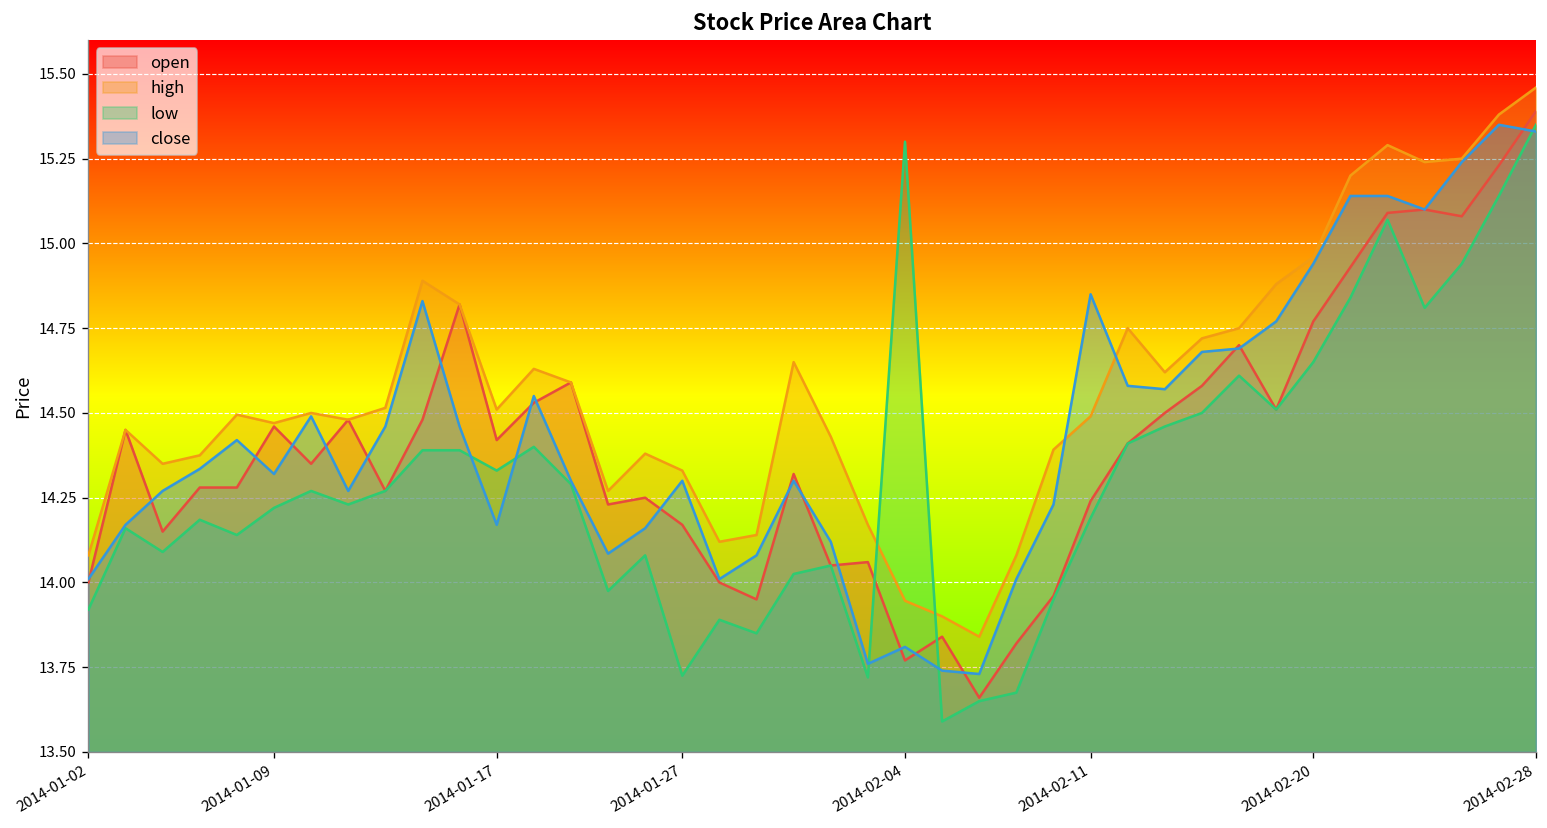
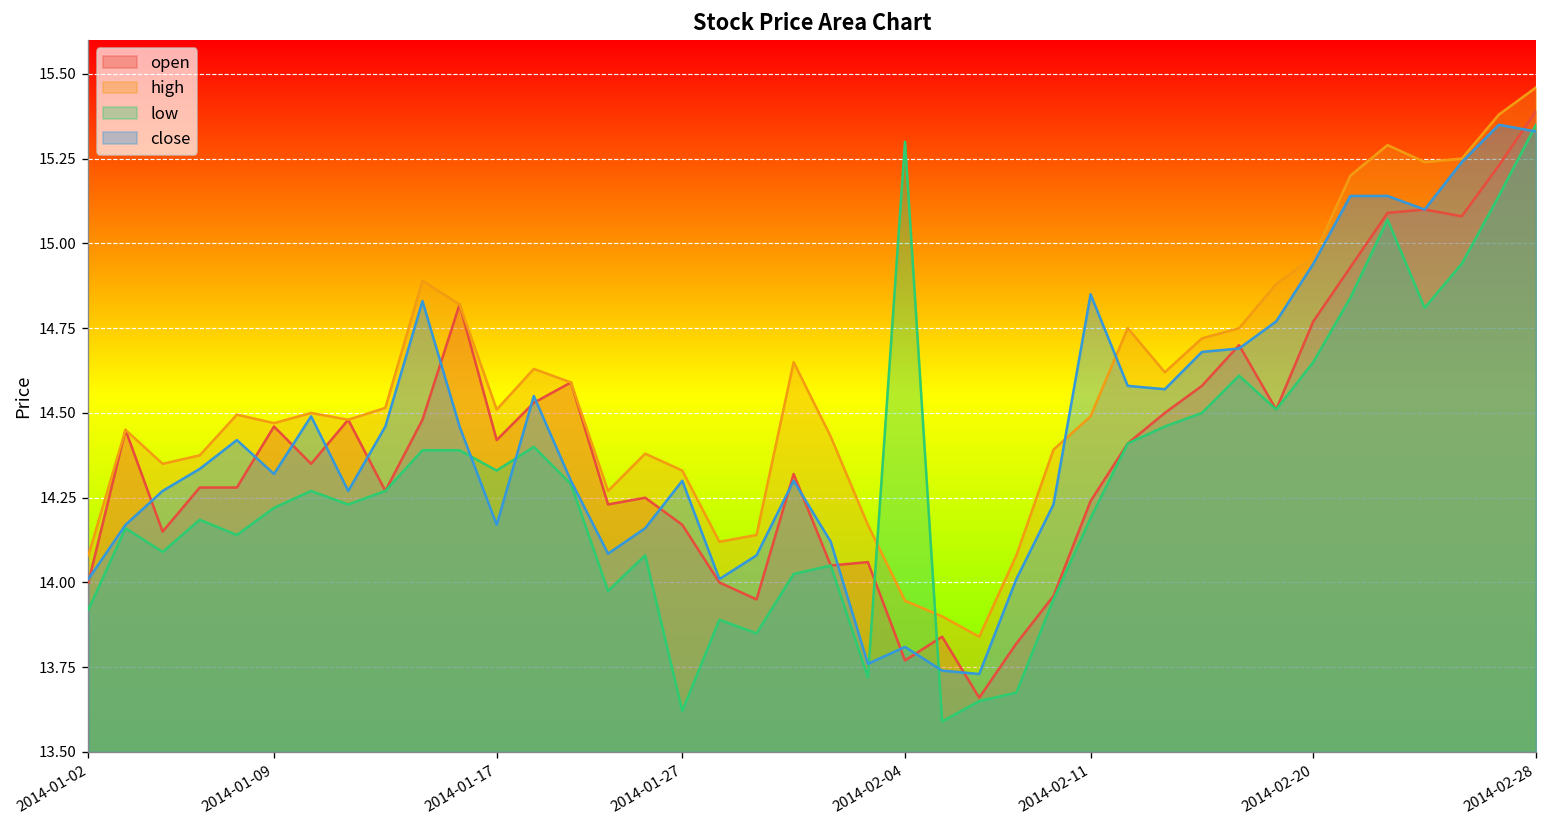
low, 2014-01-27: 13.73 -> 13.62
